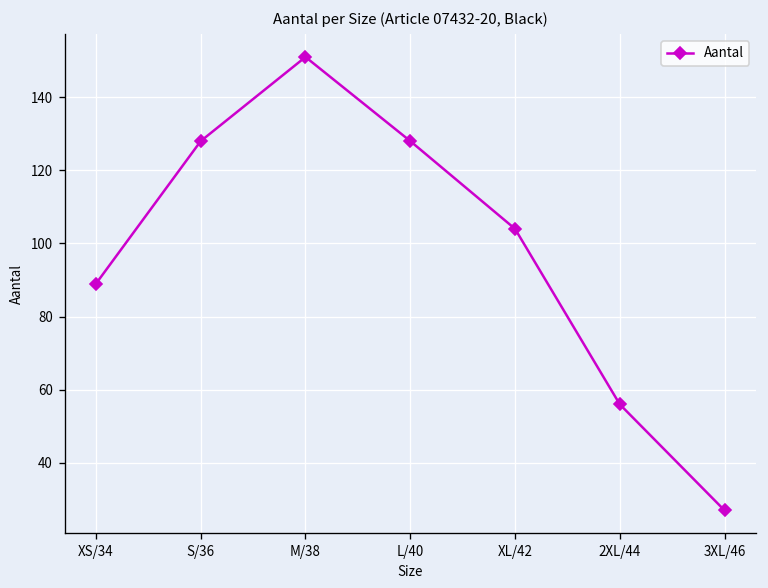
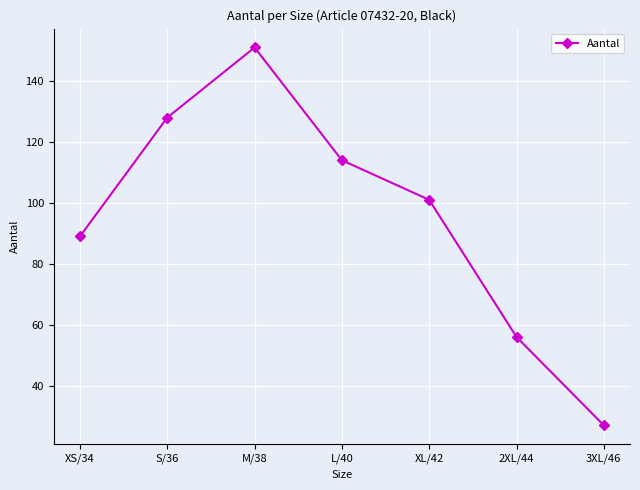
L/40: 128 -> 114
XL/42: 104 -> 101
